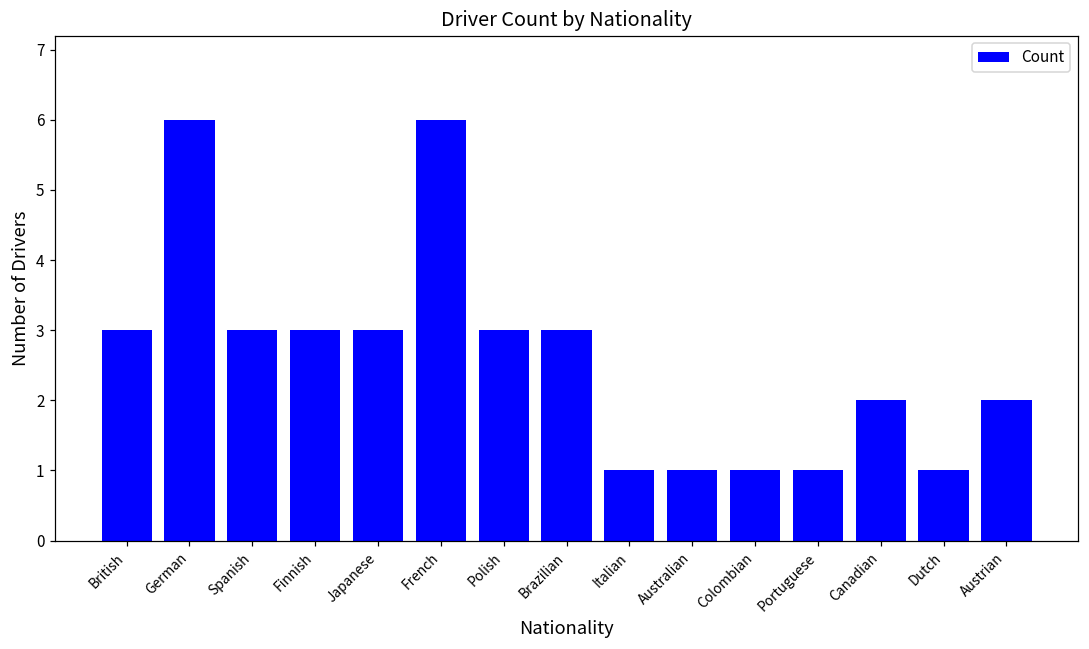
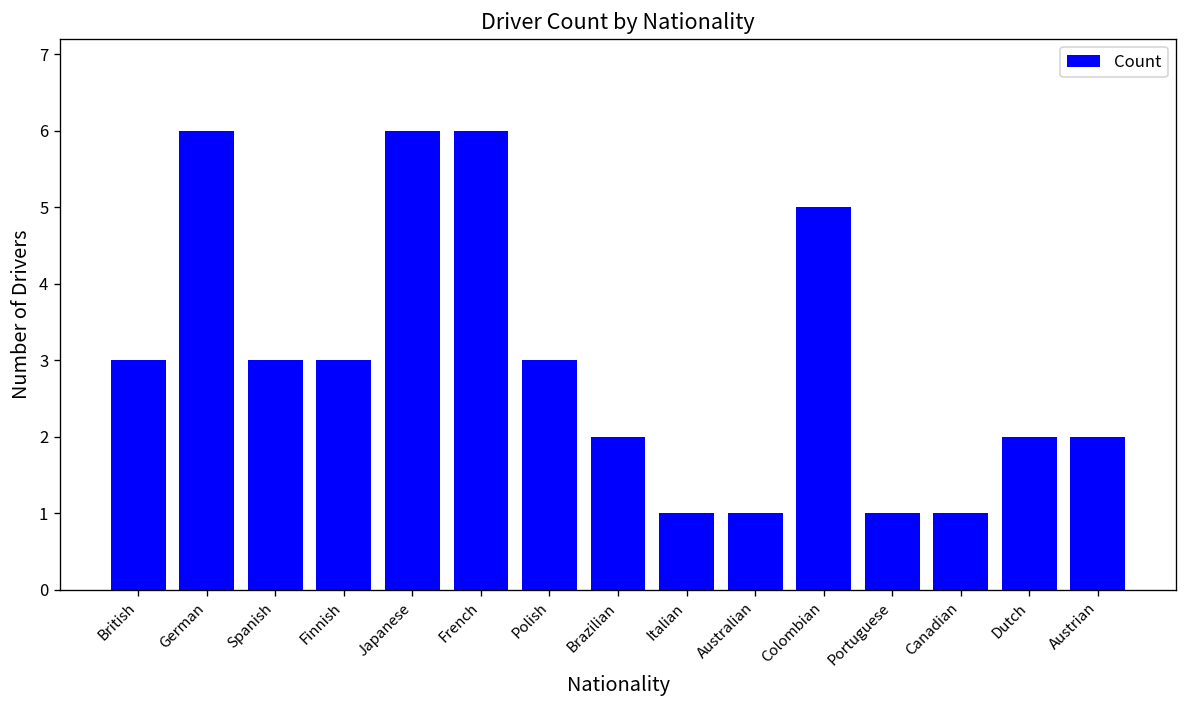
Japanese: 3 -> 6
Brazilian: 3 -> 2
Colombian: 1 -> 5
Canadian: 2 -> 1
Dutch: 1 -> 2
